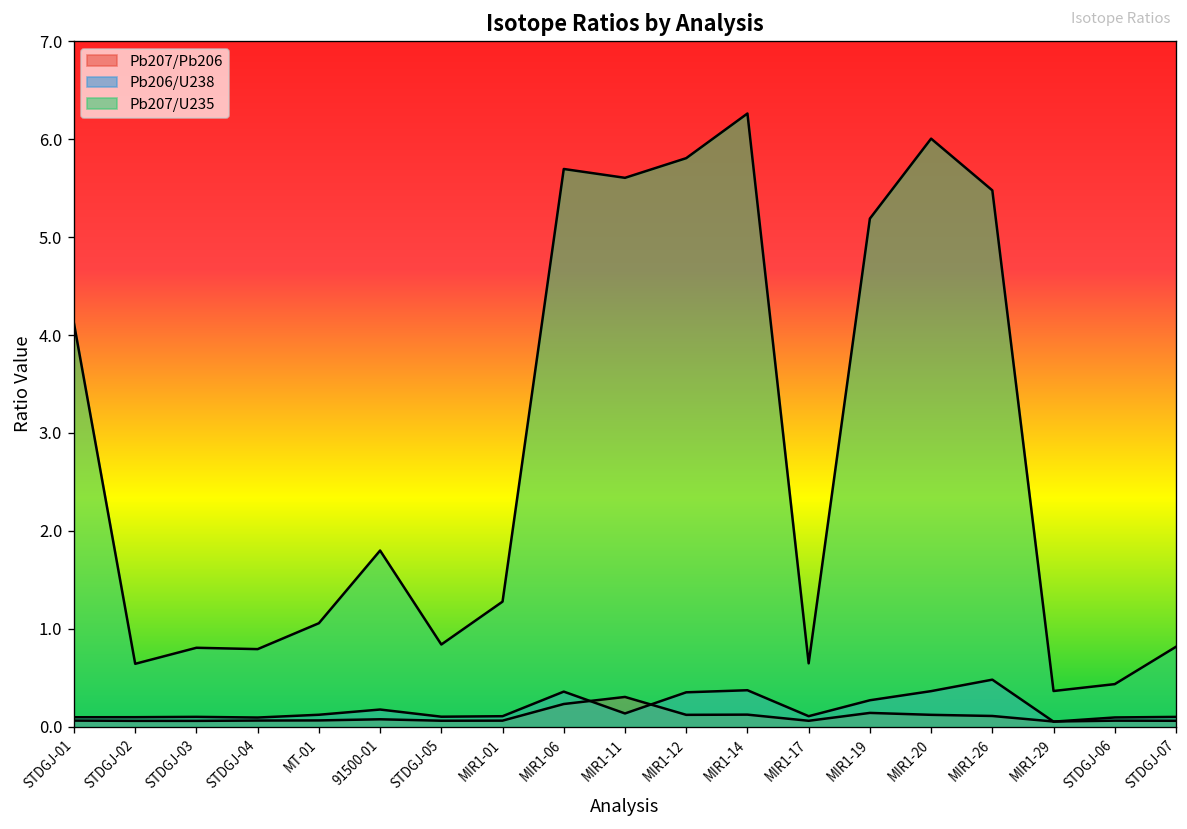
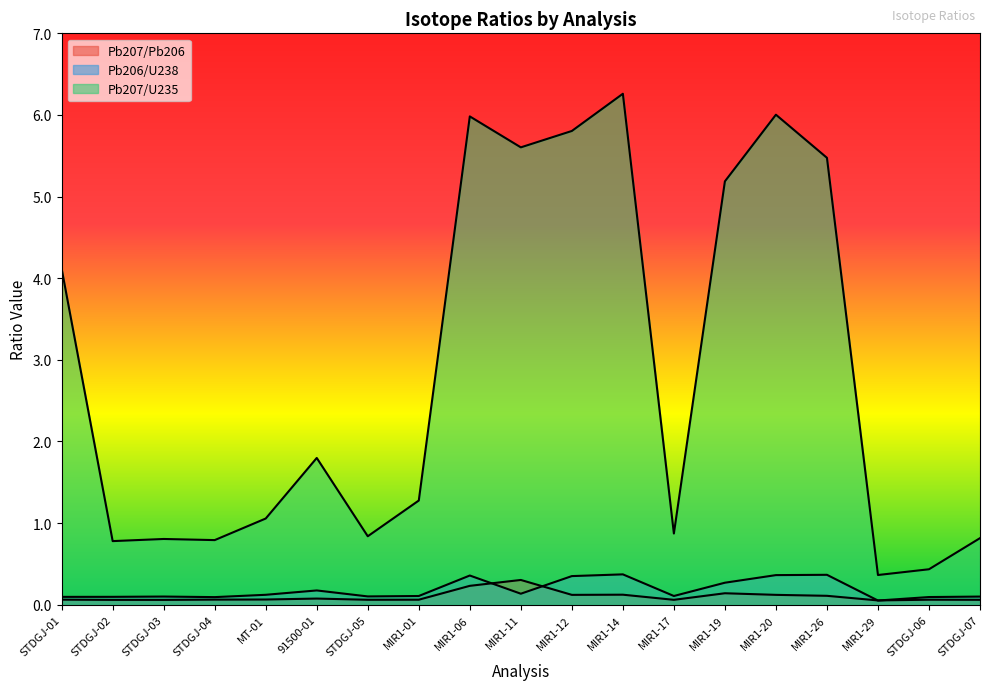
Pb207/U235, STDGJ-02: 0.6 -> 0.8
Pb207/U235, MIR1-06: 5.7 -> 6.0
Pb207/U235, MIR1-17: 0.6 -> 0.9
Pb206/U238, MIR1-26: 0.5 -> 0.4
